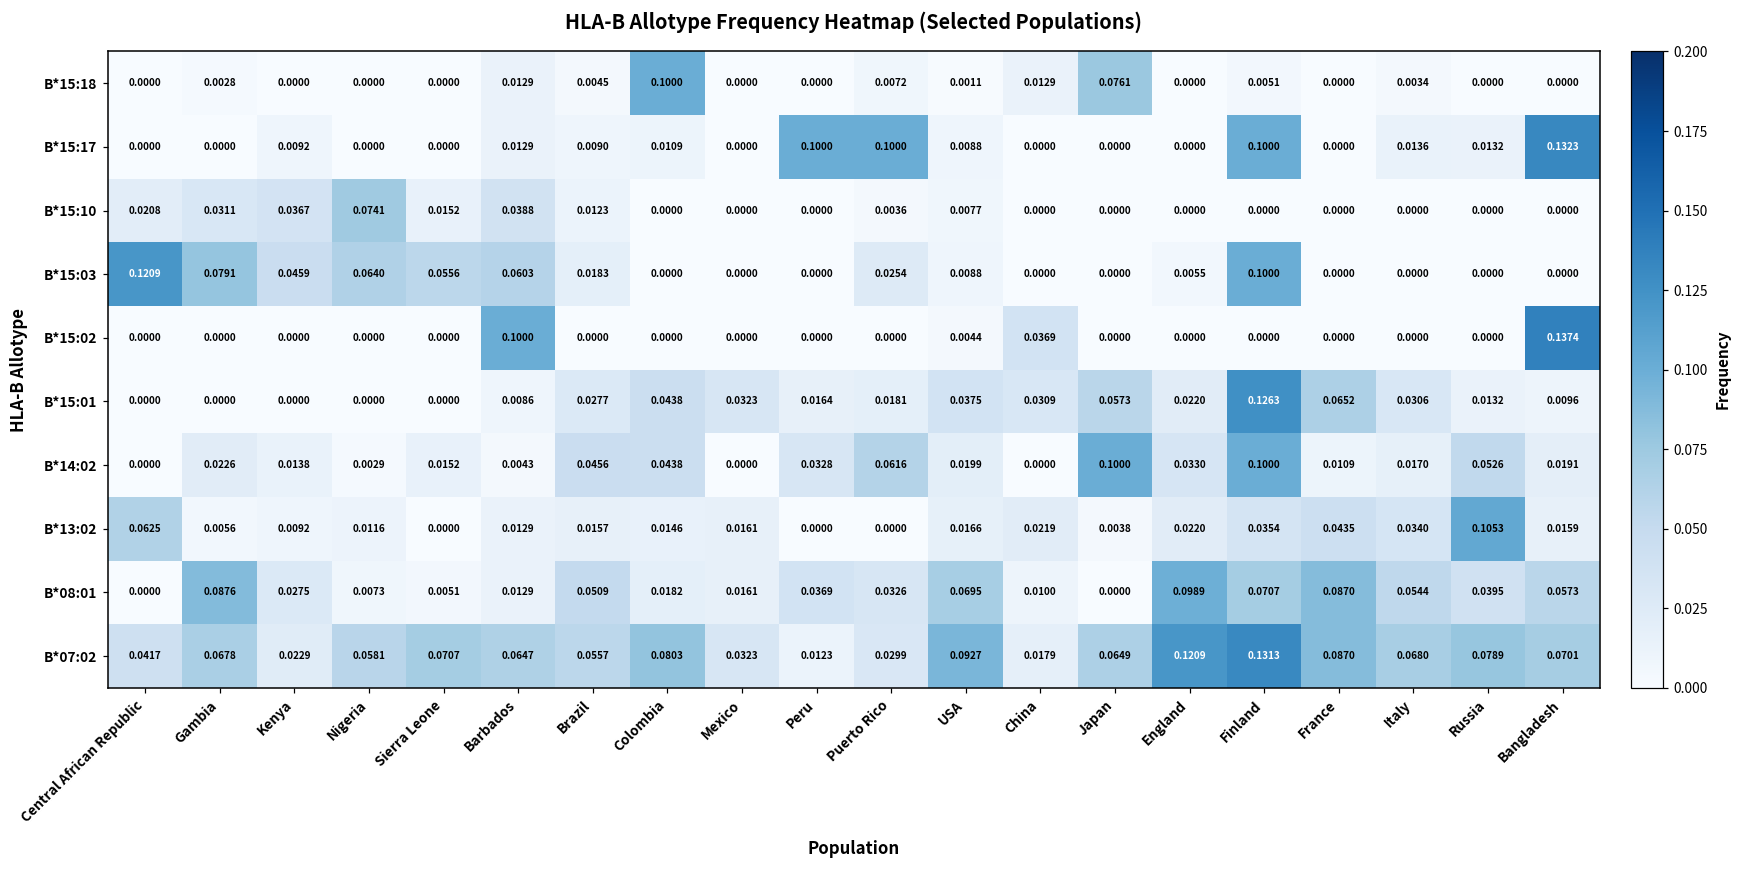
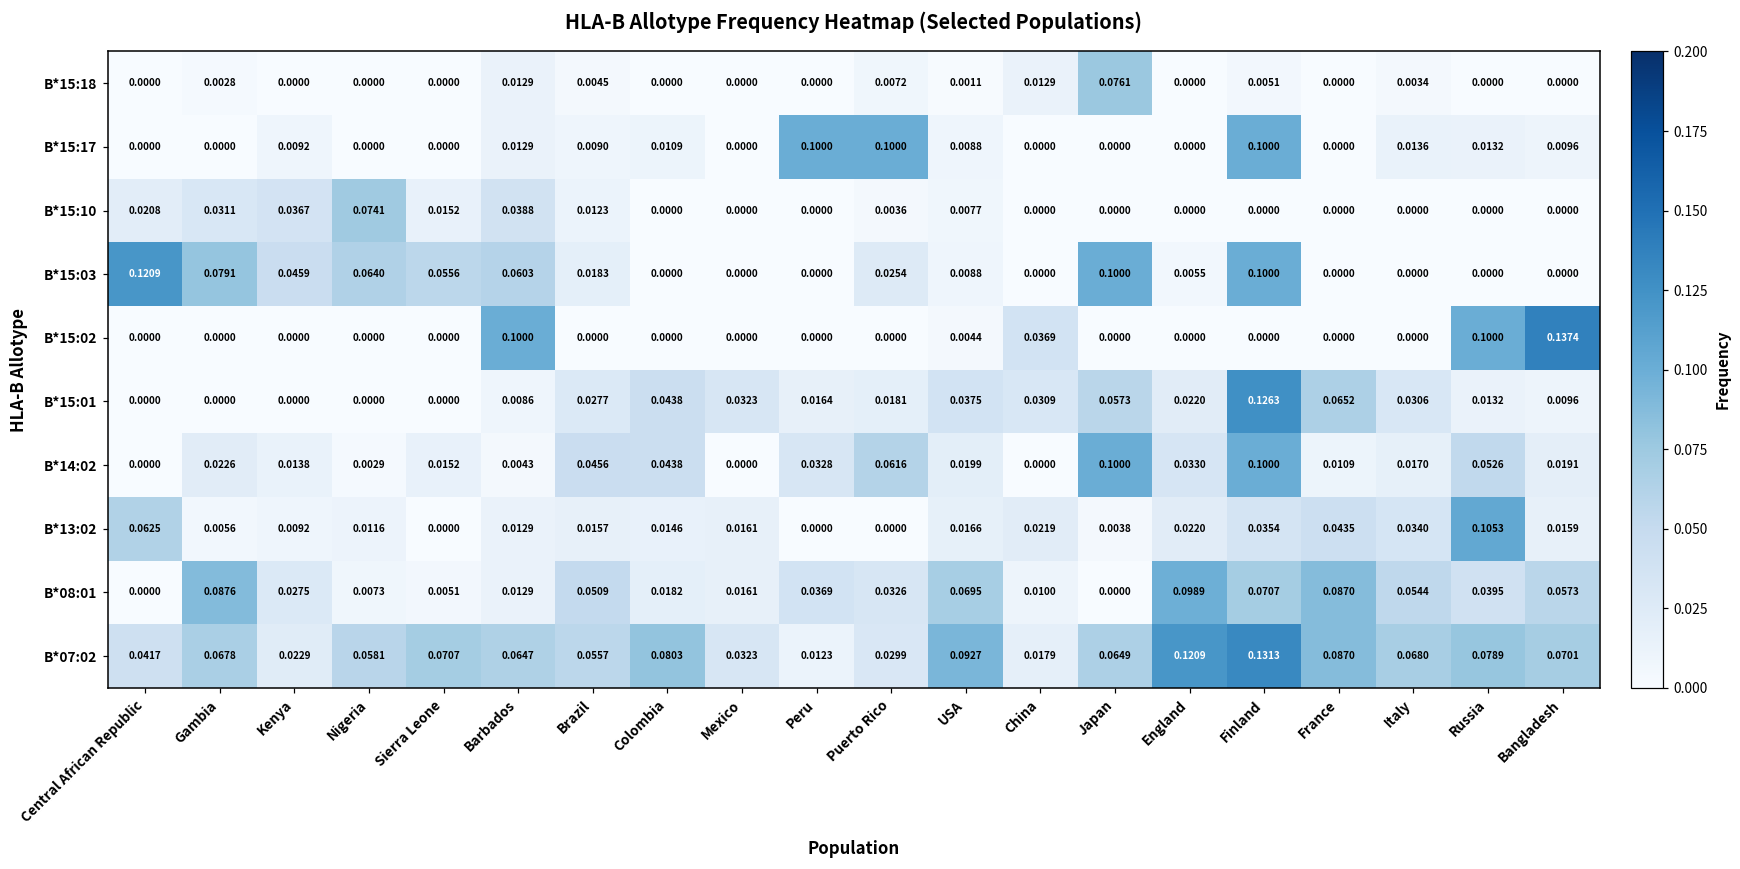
B*15:18, Colombia: 0.1000 -> 0.0000
B*15:17, Bangladesh: 0.1323 -> 0.0096
B*15:03, Japan: 0.0000 -> 0.1000
B*15:02, Russia: 0.0000 -> 0.1000
